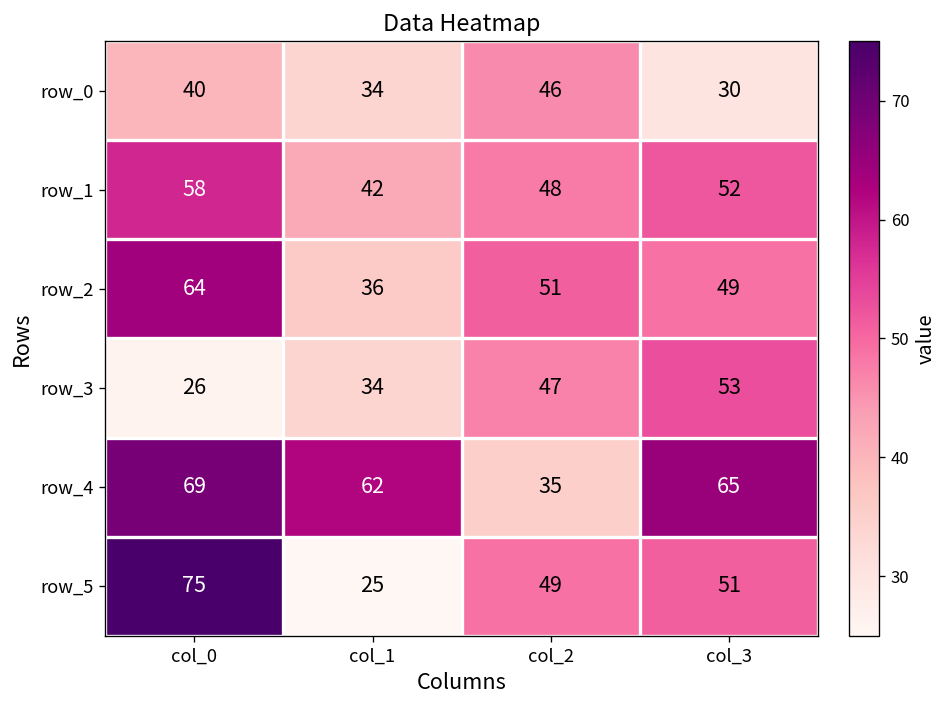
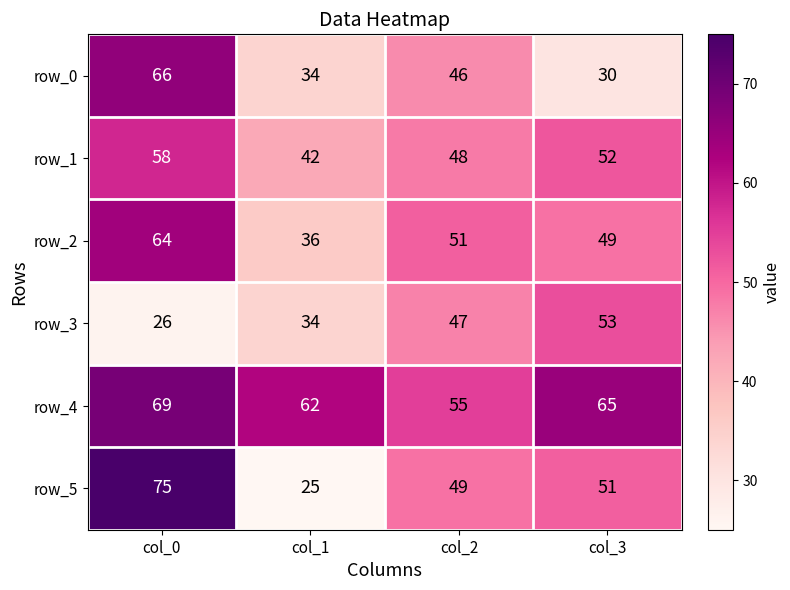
row_0, col_0: 40 -> 66
row_4, col_2: 35 -> 55
